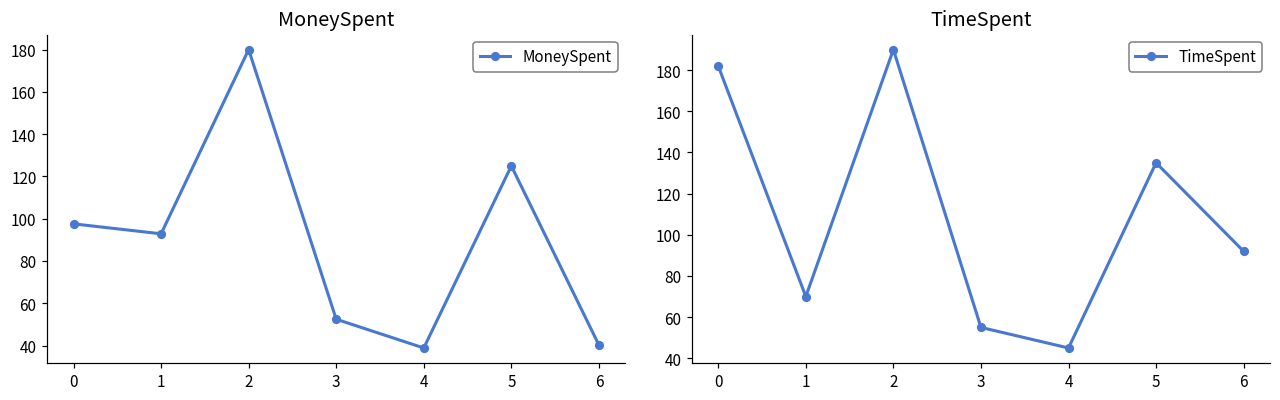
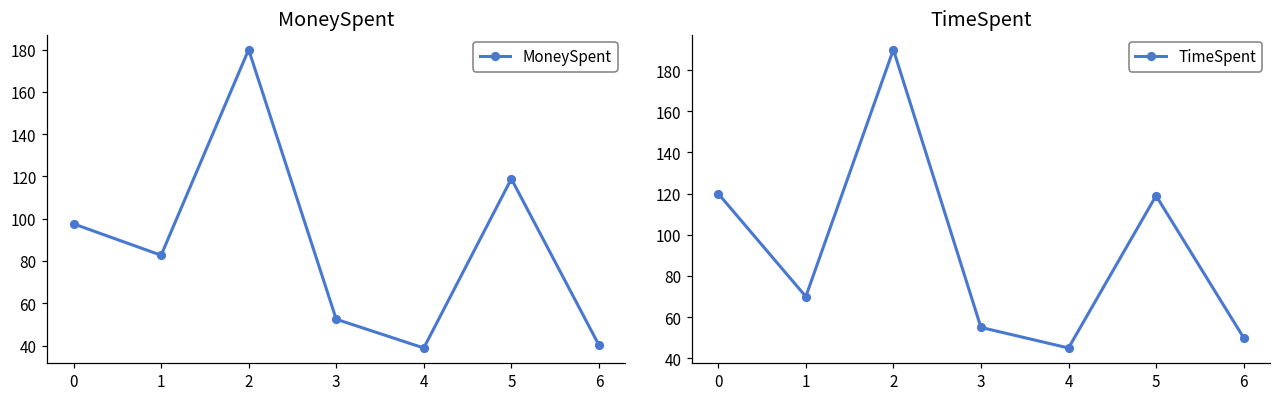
MoneySpent, 1: 93 -> 83
MoneySpent, 5: 125 -> 119
TimeSpent, 0: 182 -> 120
TimeSpent, 5: 135 -> 119
TimeSpent, 6: 92 -> 50
